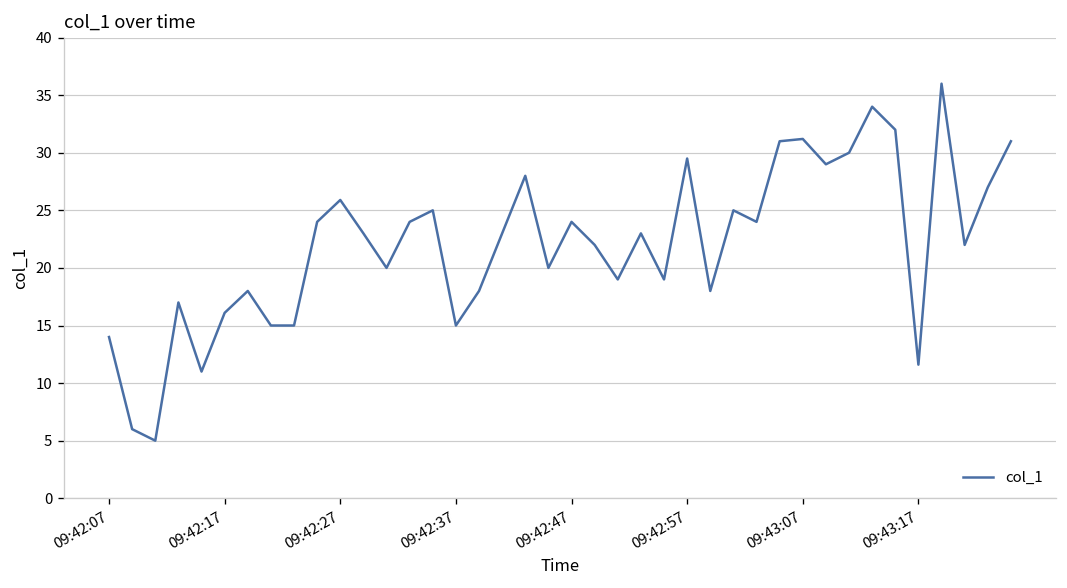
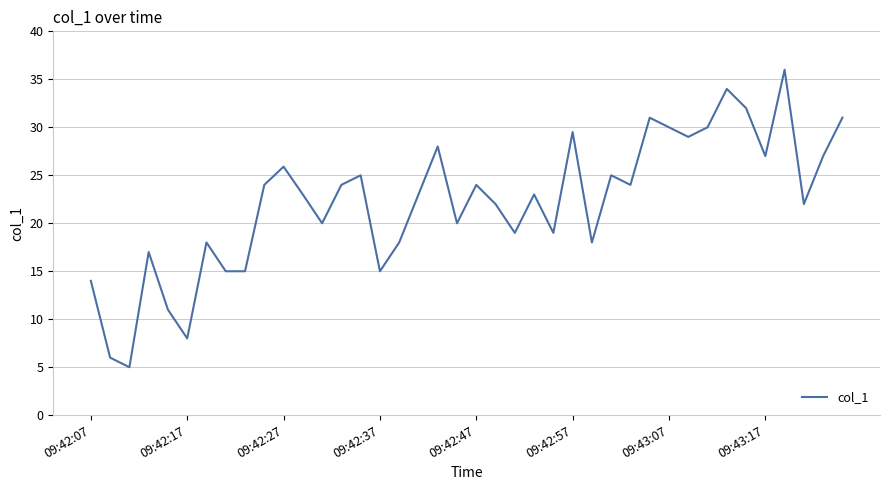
09:42:17: 16 -> 8
09:43:07: 31 -> 30
09:43:17: 12 -> 27
